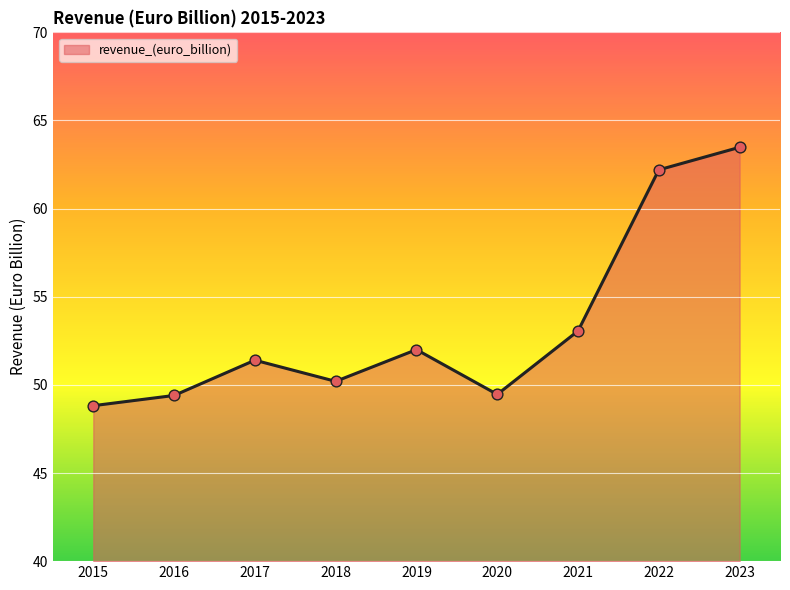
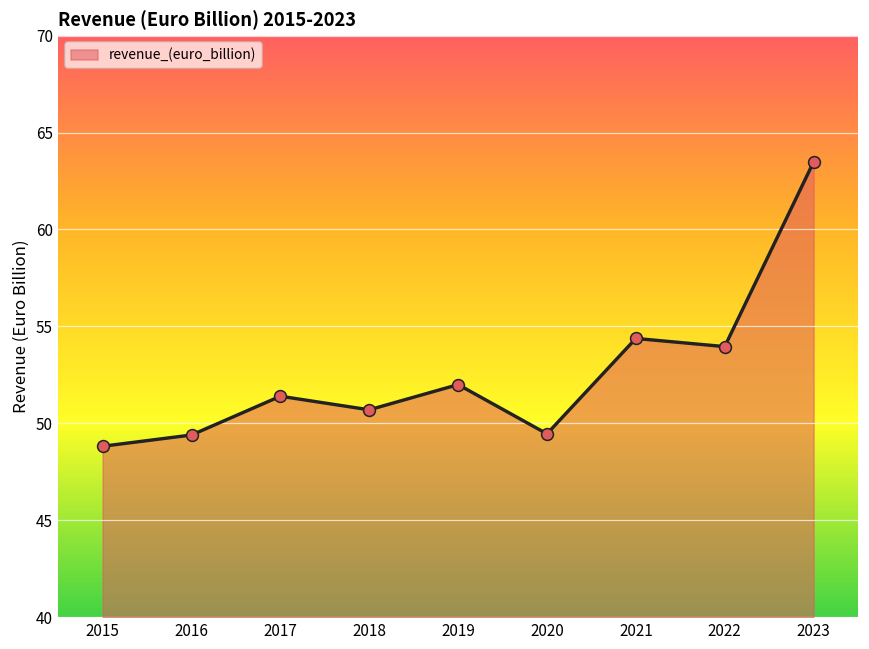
2018: 50.2 -> 50.7
2021: 53.1 -> 54.4
2022: 62.2 -> 54.0
